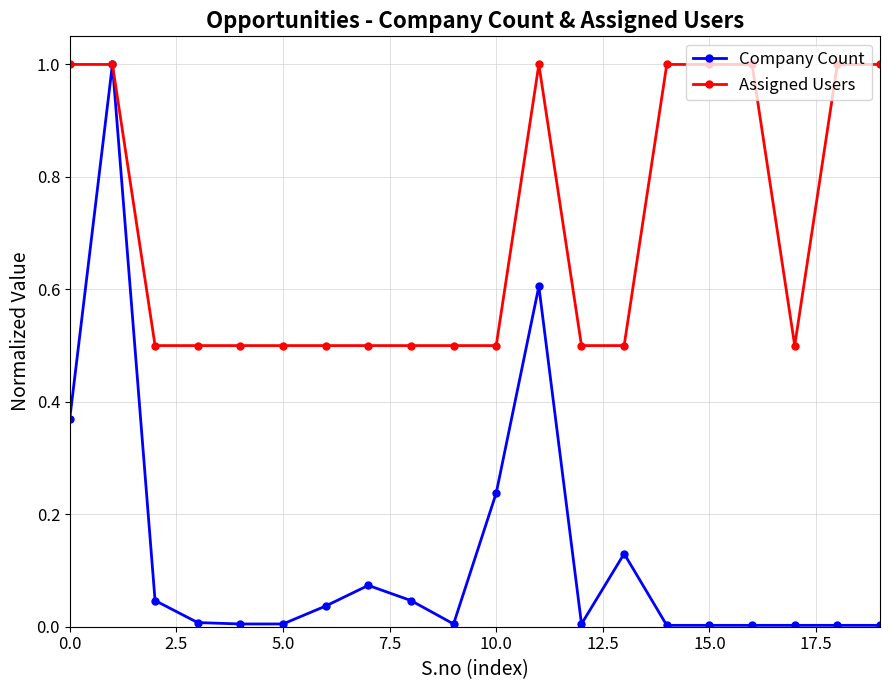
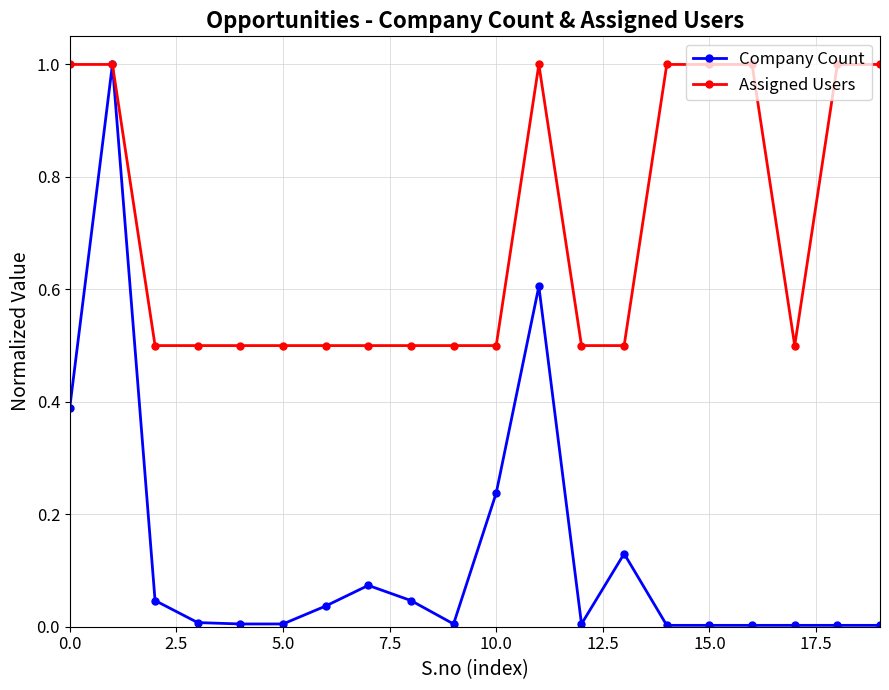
Company Count, 0.0: 0.37 -> 0.39
